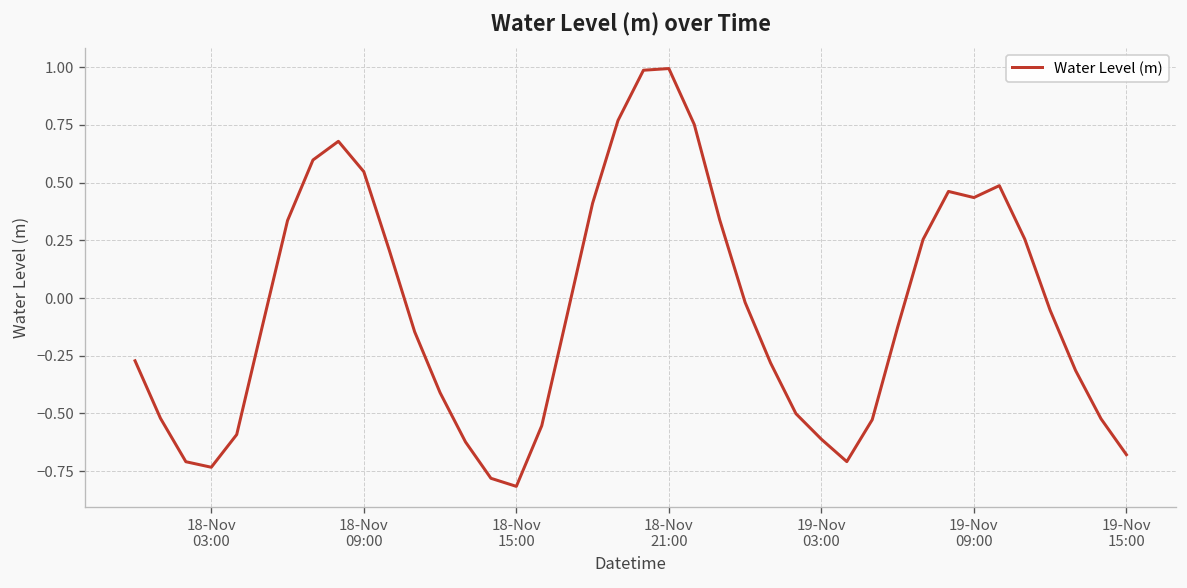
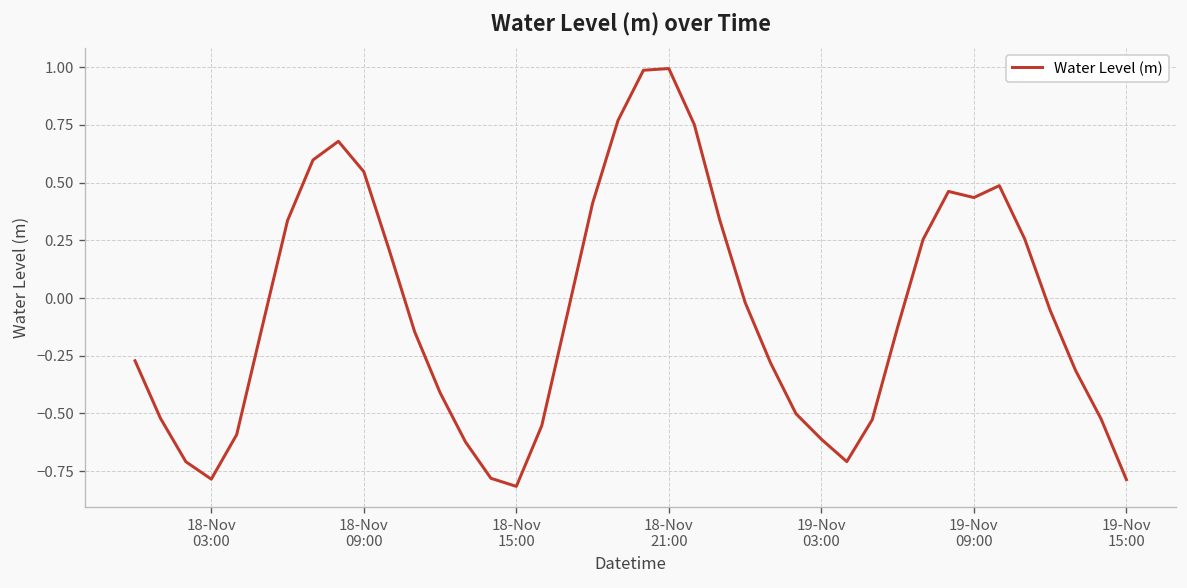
18-Nov 03:00: -0.73 -> -0.78
19-Nov 15:00: -0.68 -> -0.79
